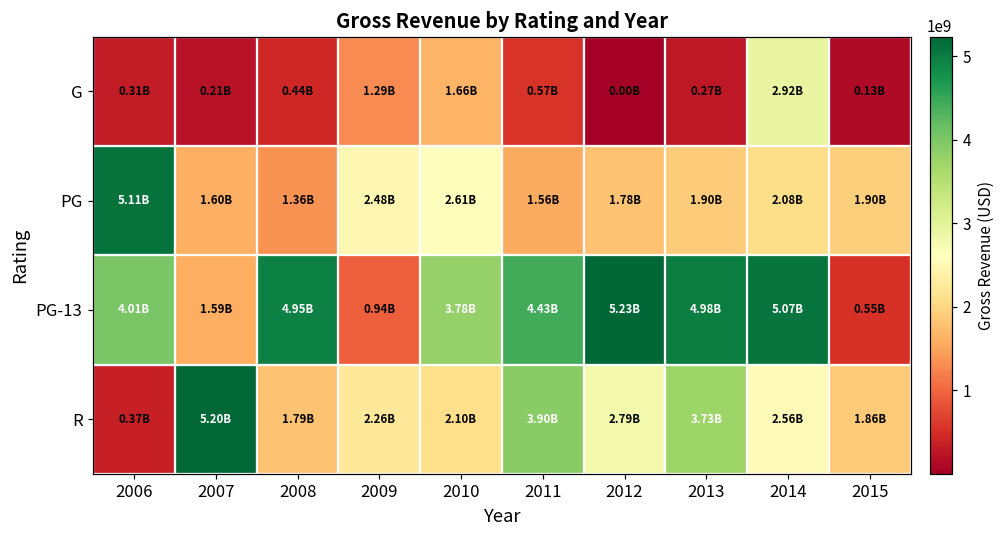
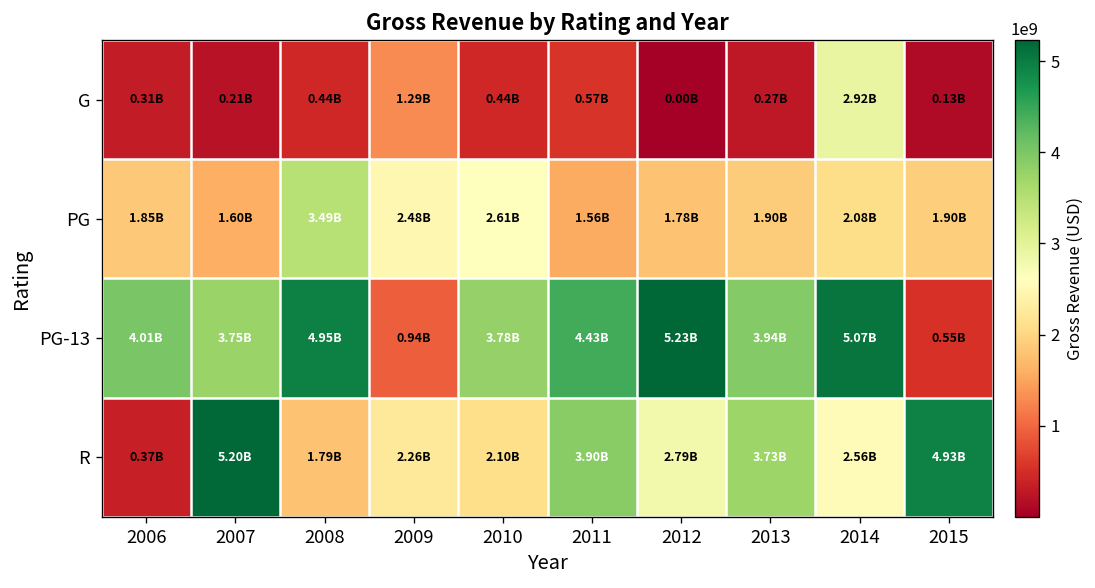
G, 2010: 1.66B -> 0.44B
PG, 2006: 5.11B -> 1.85B
PG, 2008: 1.36B -> 3.49B
PG-13, 2007: 1.59B -> 3.75B
PG-13, 2013: 4.98B -> 3.94B
R, 2015: 1.86B -> 4.93B
